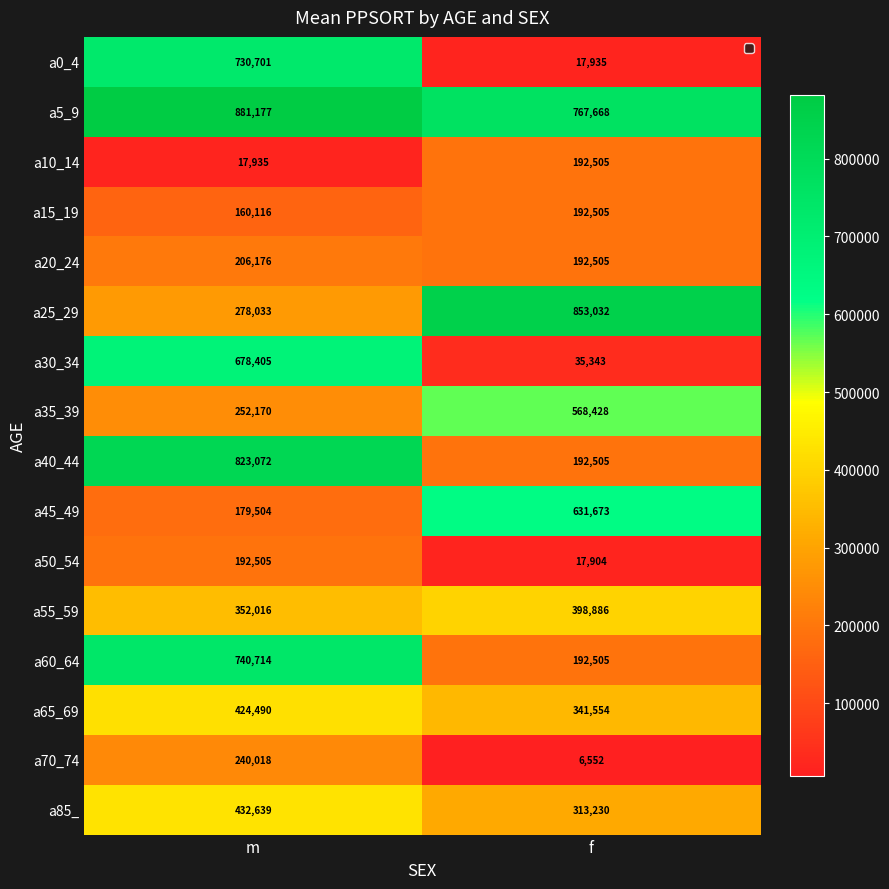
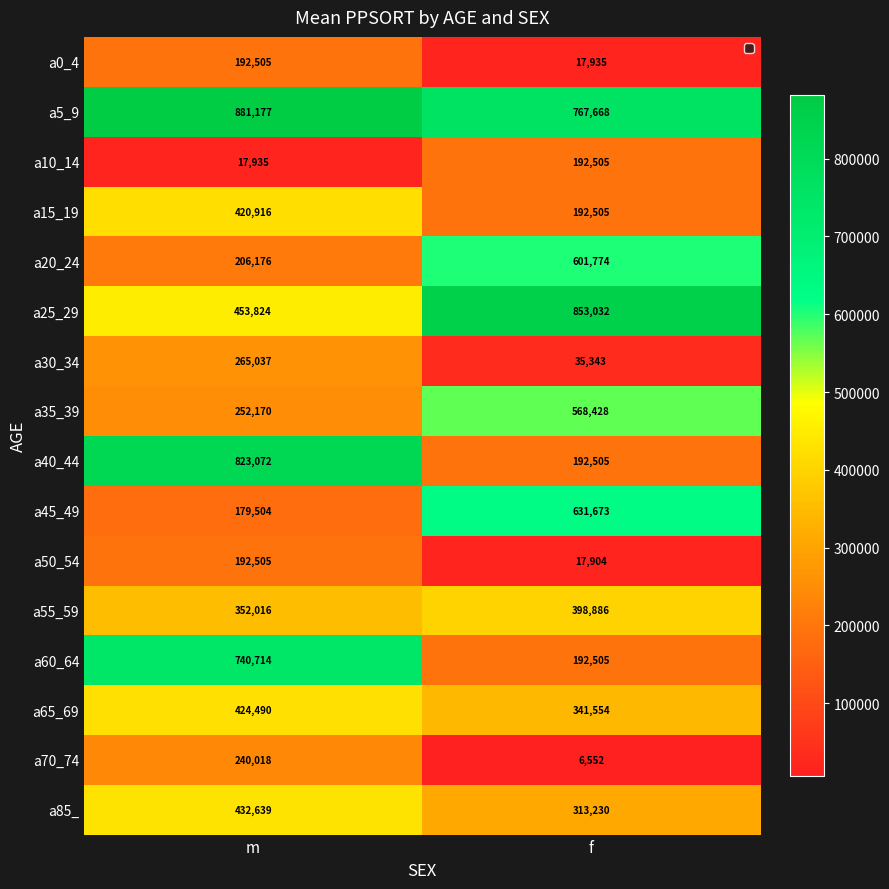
a0_4, m: 730,701 -> 192,505
a15_19, m: 160,116 -> 420,916
a20_24, f: 192,505 -> 601,774
a25_29, m: 278,033 -> 453,824
a30_34, m: 678,405 -> 265,037
